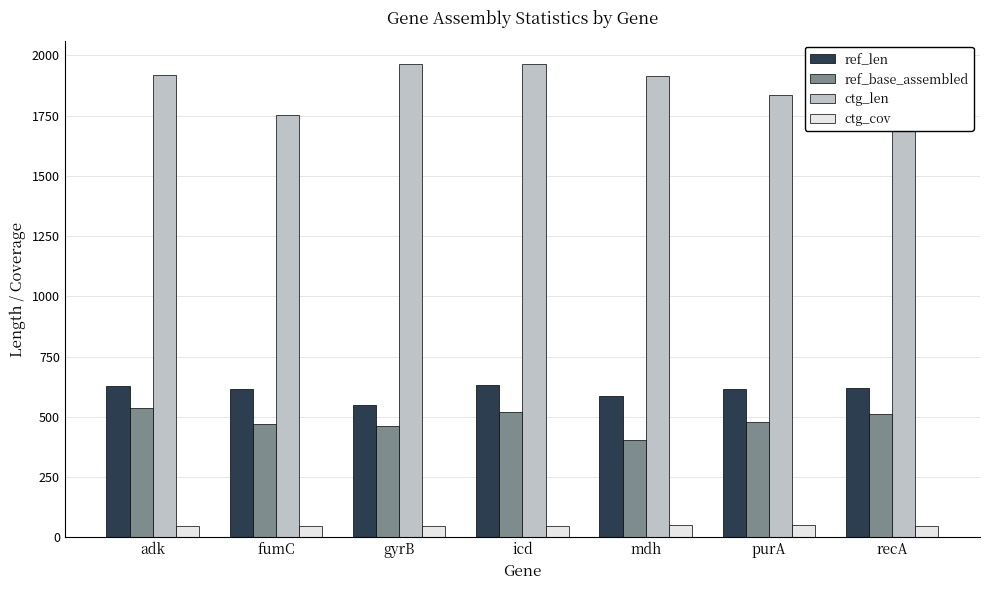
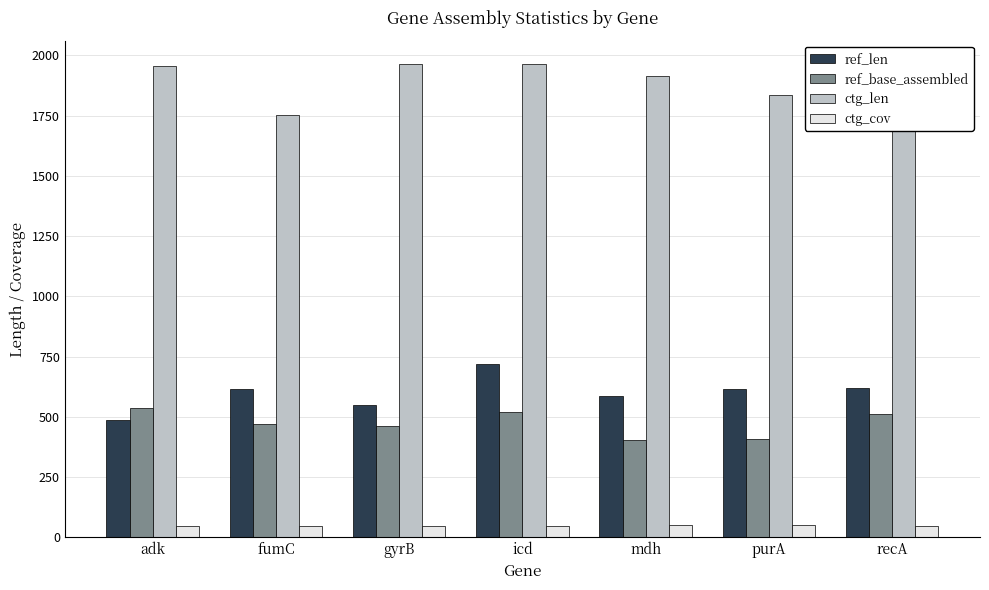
ref_len, adk: 630 -> 490
ctg_len, adk: 1920 -> 1960
ref_len, icd: 630 -> 720
ref_base_assembled, purA: 480 -> 410
